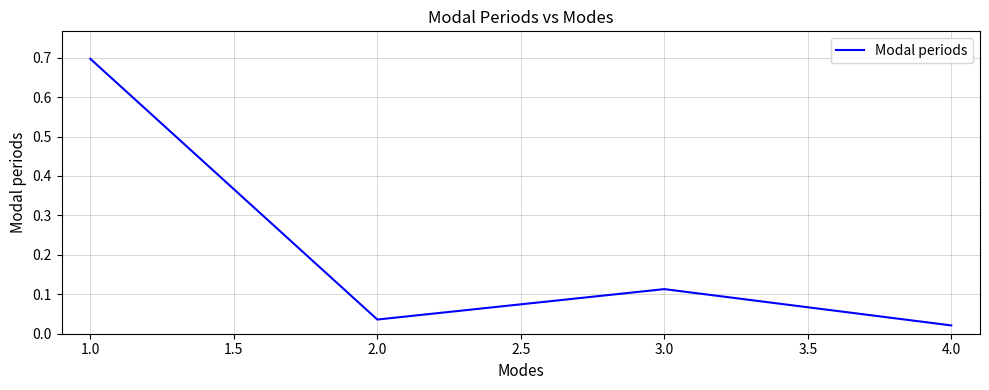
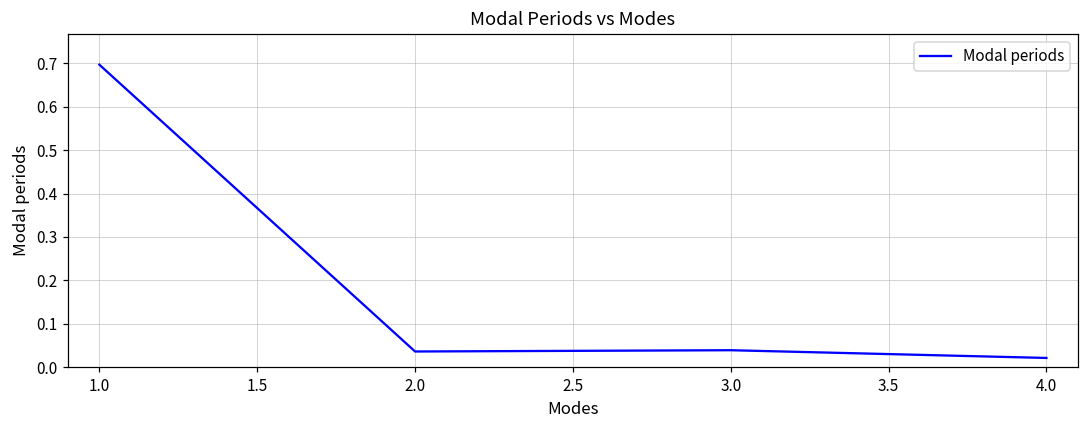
3.0: 0.11 -> 0.04
